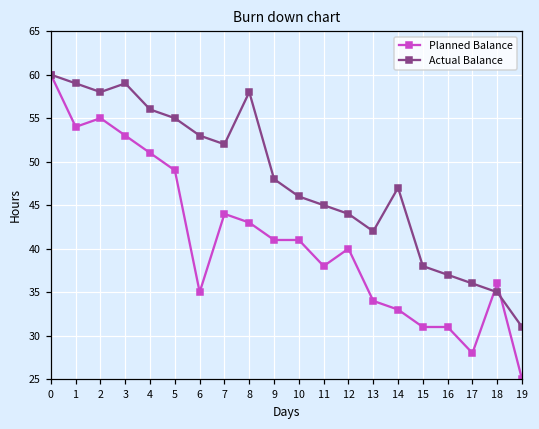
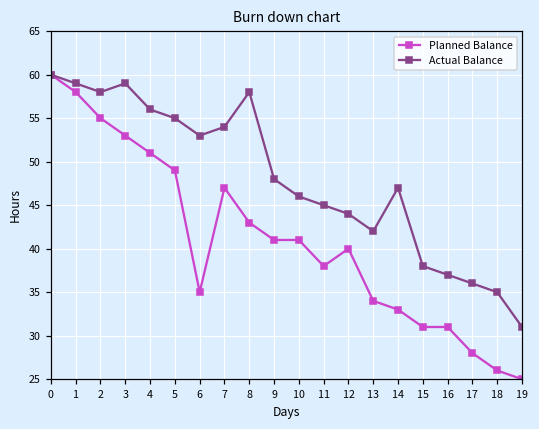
Planned Balance, 1: 54 -> 58
Planned Balance, 7: 44 -> 47
Actual Balance, 7: 52 -> 54
Planned Balance, 18: 36 -> 26
